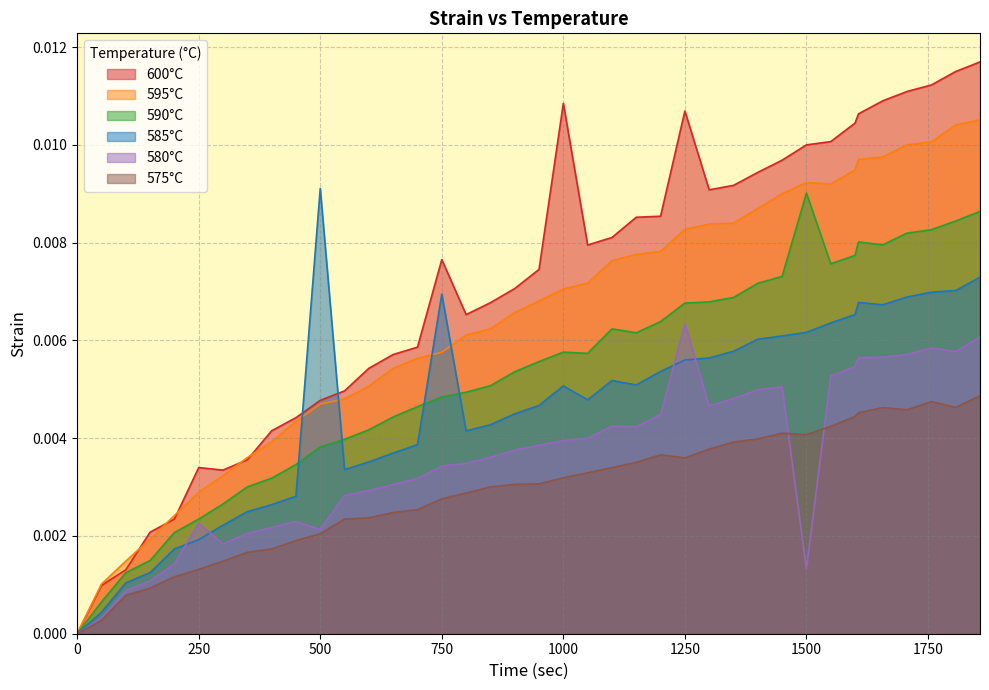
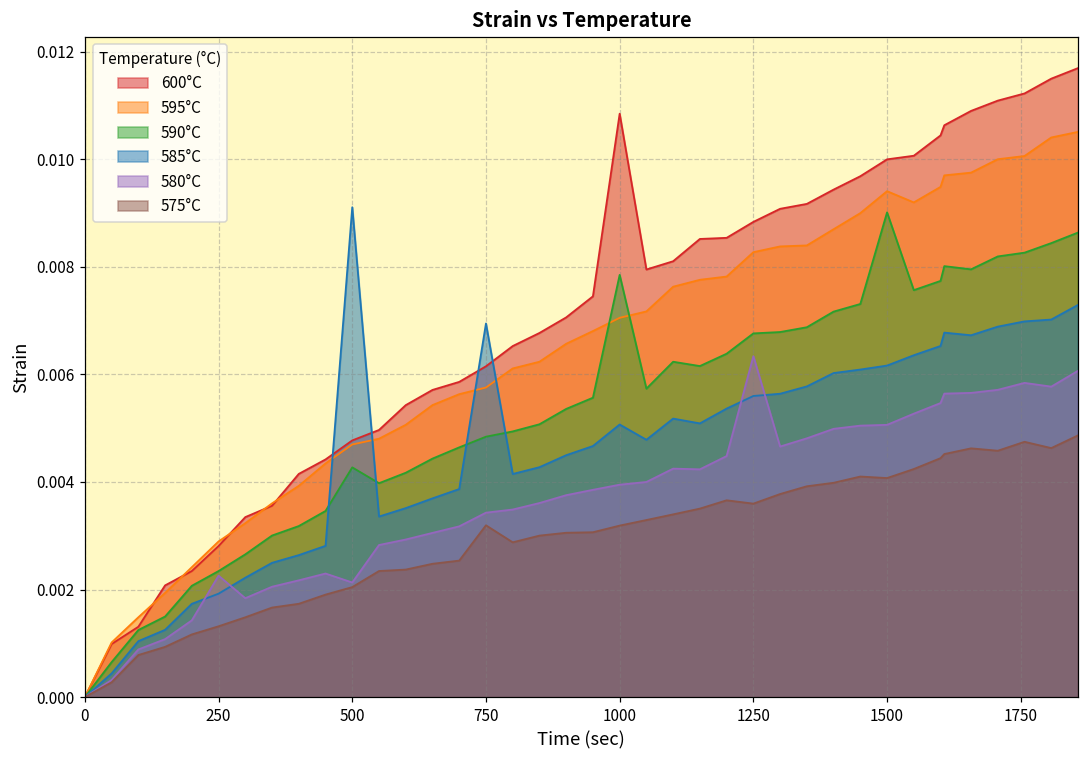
600°C, 250: 0.0034 -> 0.0028
590°C, 500: 0.0038 -> 0.0043
600°C, 750: 0.0077 -> 0.0062
575°C, 750: 0.0028 -> 0.0032
590°C, 1000: 0.0058 -> 0.0079
600°C, 1250: 0.0107 -> 0.0088
595°C, 1500: 0.0092 -> 0.0094
580°C, 1500: 0.0013 -> 0.0051
